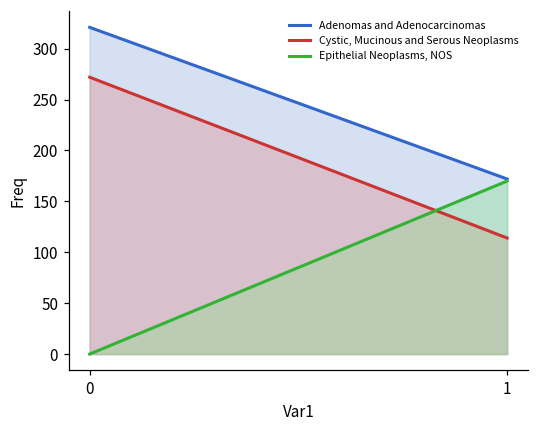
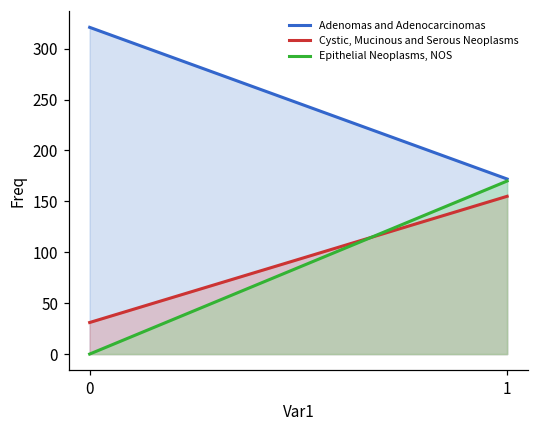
Cystic, Mucinous and Serous Neoplasms, 0: 270 -> 30
Cystic, Mucinous and Serous Neoplasms, 1: 110 -> 160
